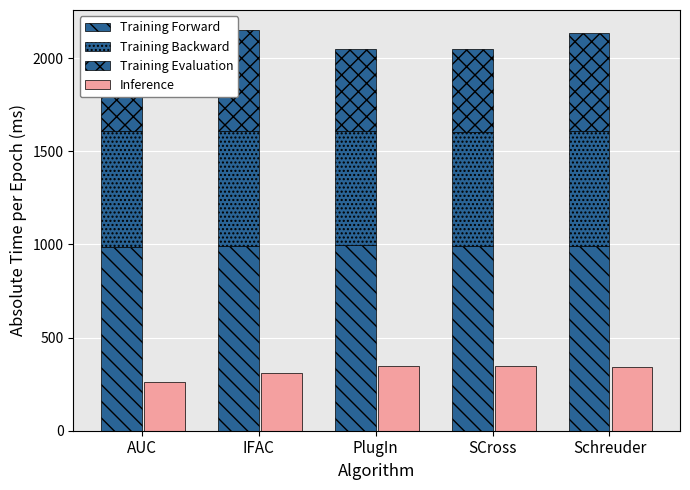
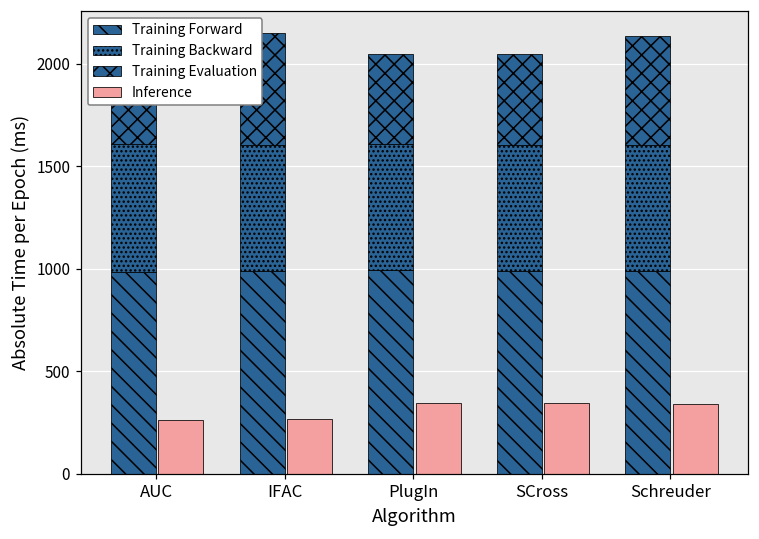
Inference, IFAC: 310 -> 270
